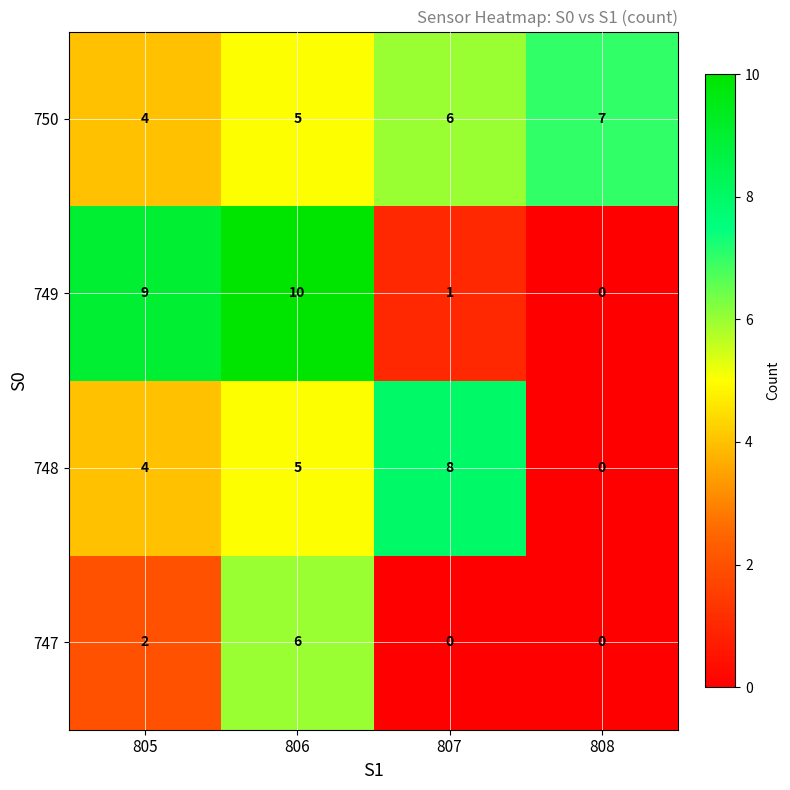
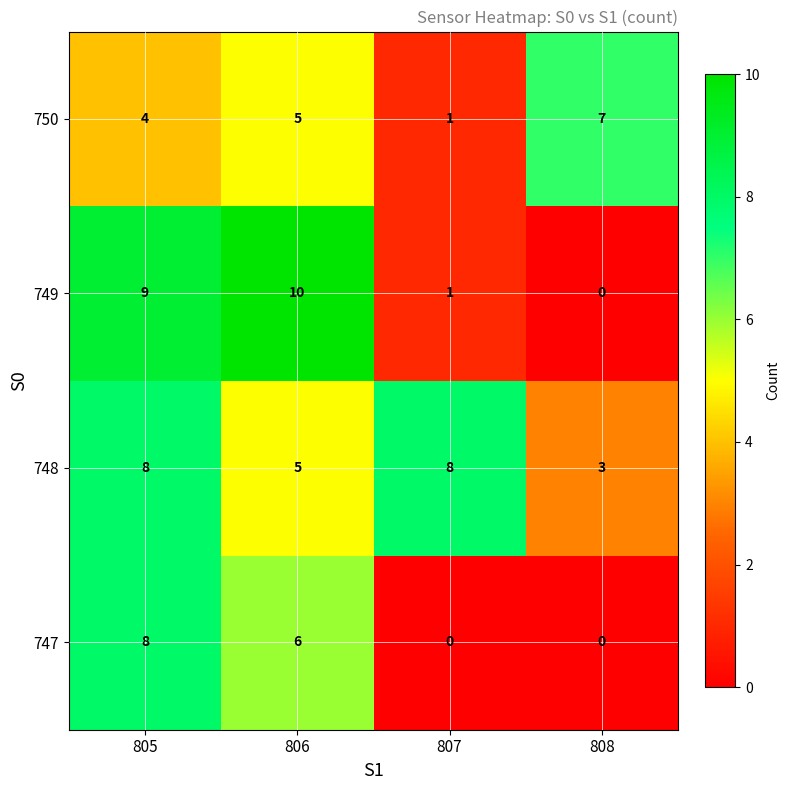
750, 807: 6 -> 1
748, 805: 4 -> 8
748, 808: 0 -> 3
747, 805: 2 -> 8
